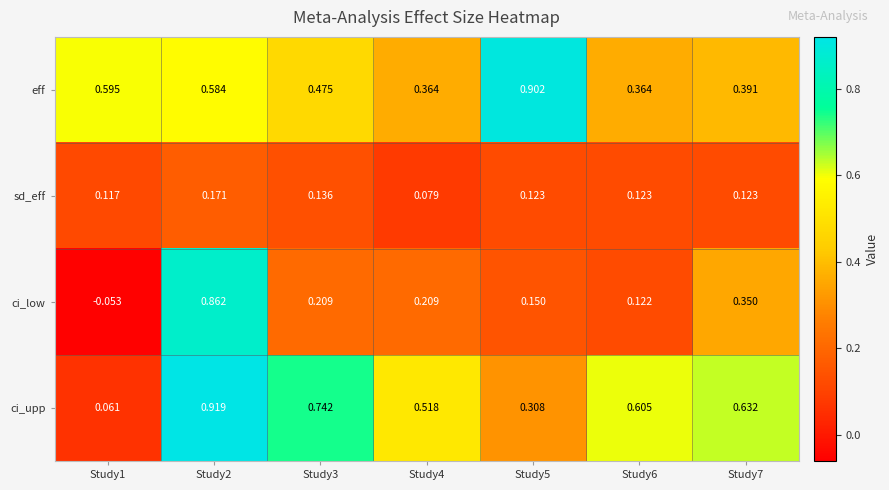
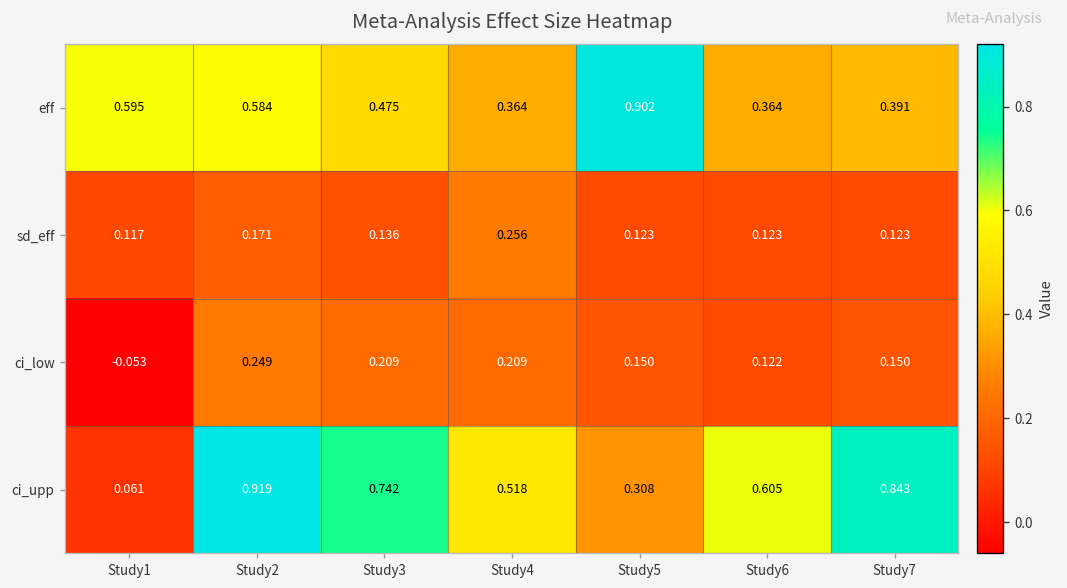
sd_eff, Study4: 0.079 -> 0.256
ci_low, Study2: 0.862 -> 0.249
ci_low, Study7: 0.350 -> 0.150
ci_upp, Study7: 0.632 -> 0.843
